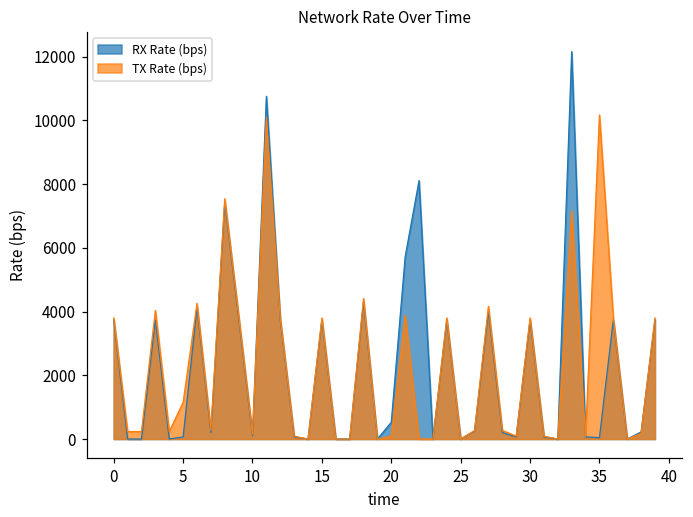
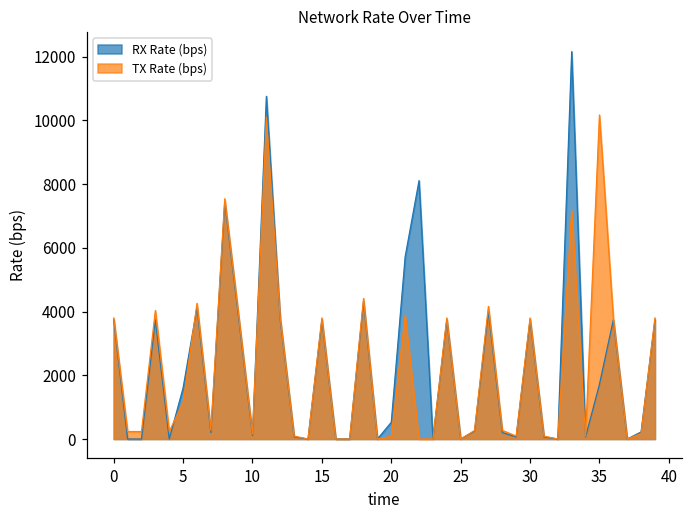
RX Rate (bps), 5: 100 -> 1600
RX Rate (bps), 35: 0 -> 1700
